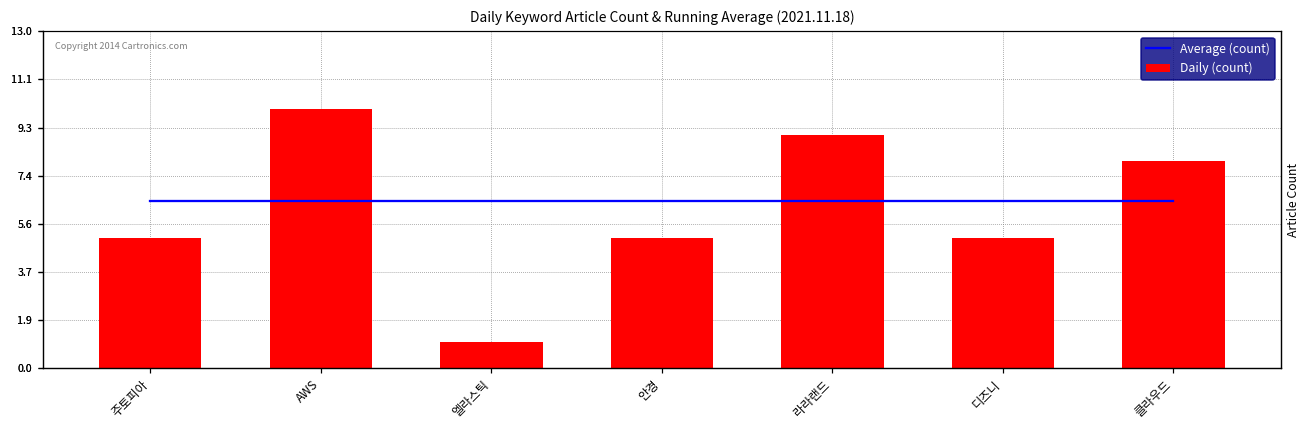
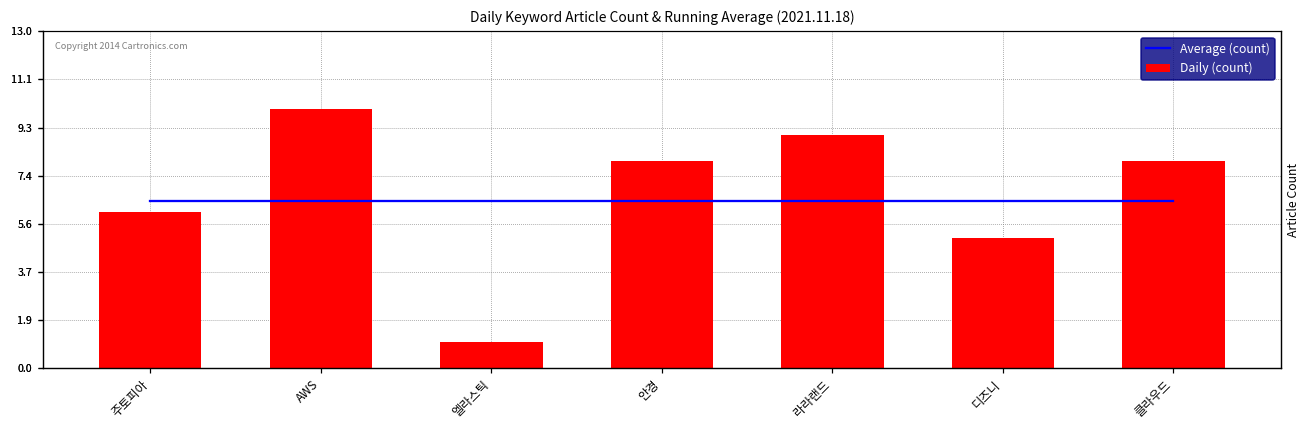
Daily (count), 주토피아: 5 -> 6
Daily (count), 안경: 5 -> 8
